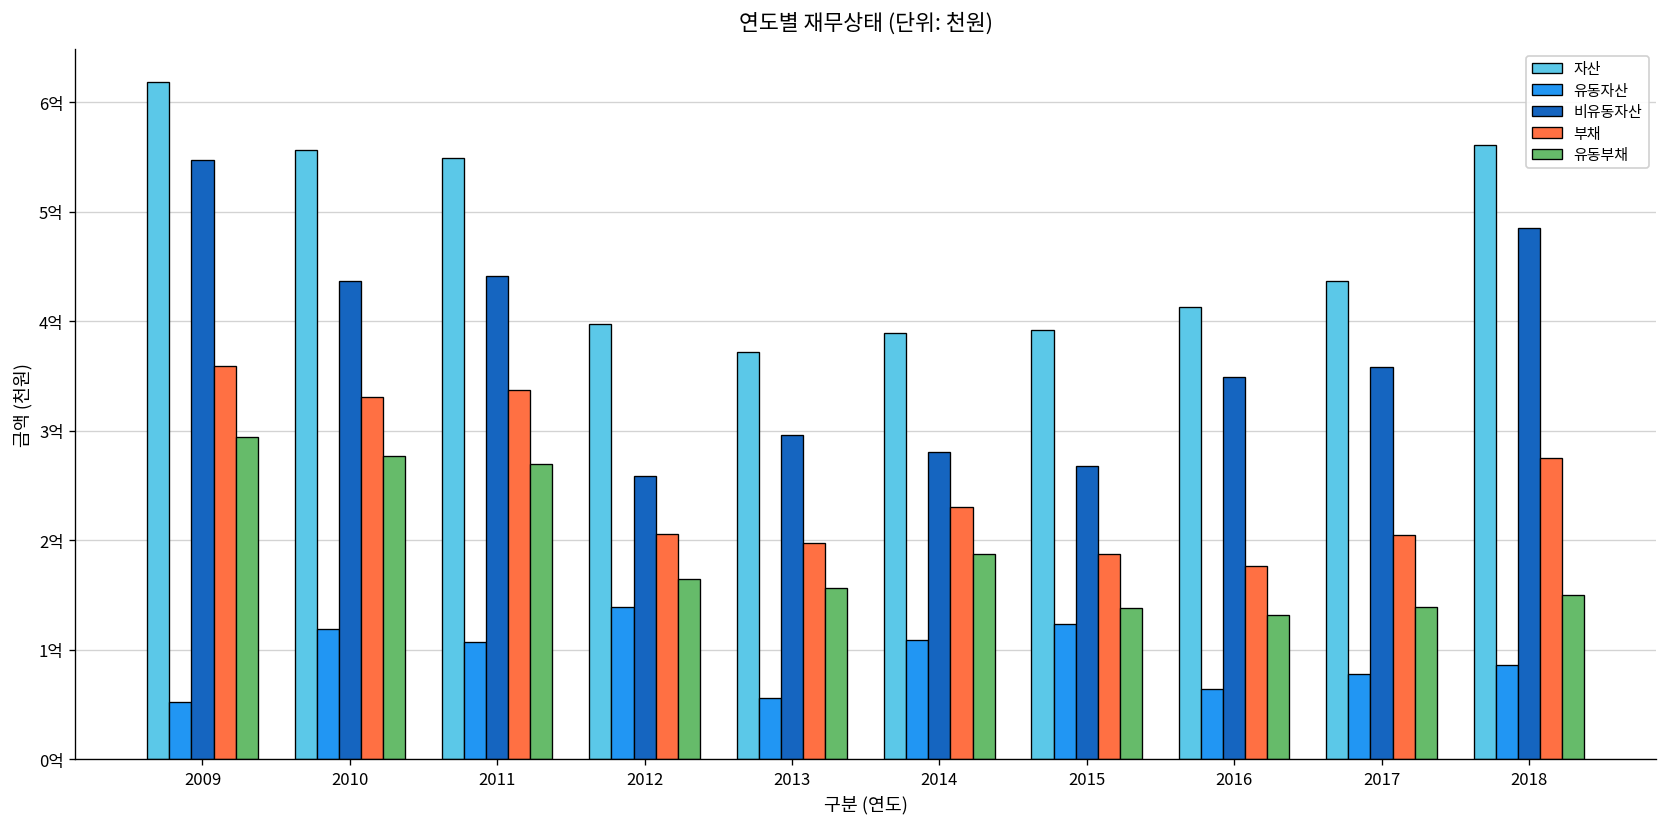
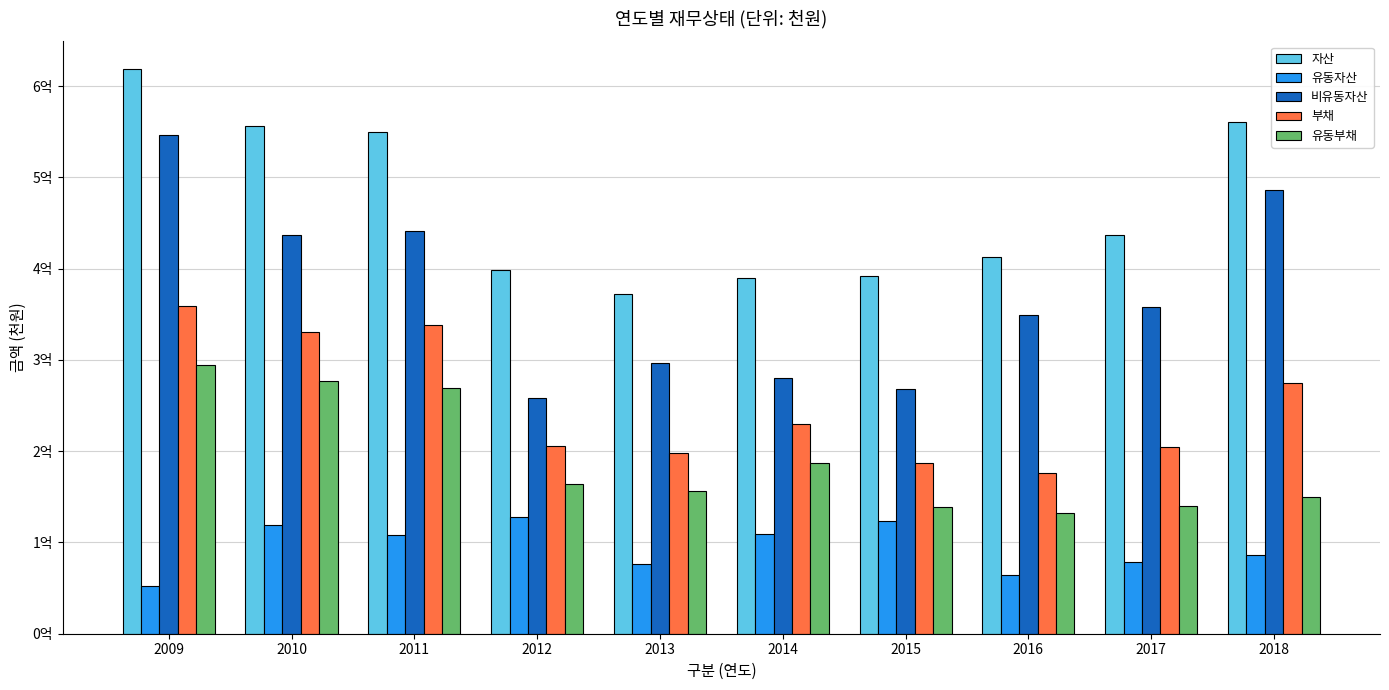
유동자산, 2012: 1.4억 -> 1.3억
유동자산, 2013: 0.6억 -> 0.8억
